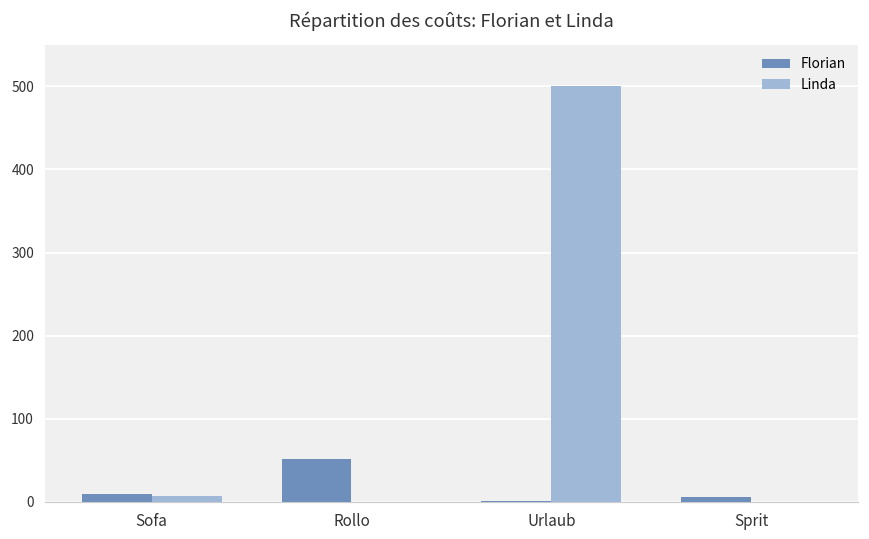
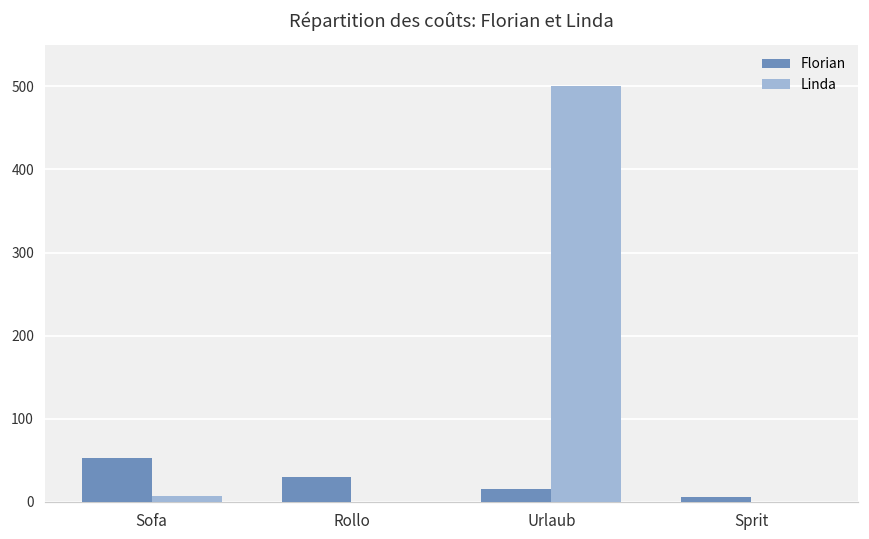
Florian, Sofa: 10 -> 50
Florian, Rollo: 50 -> 30
Florian, Urlaub: 0 -> 20
